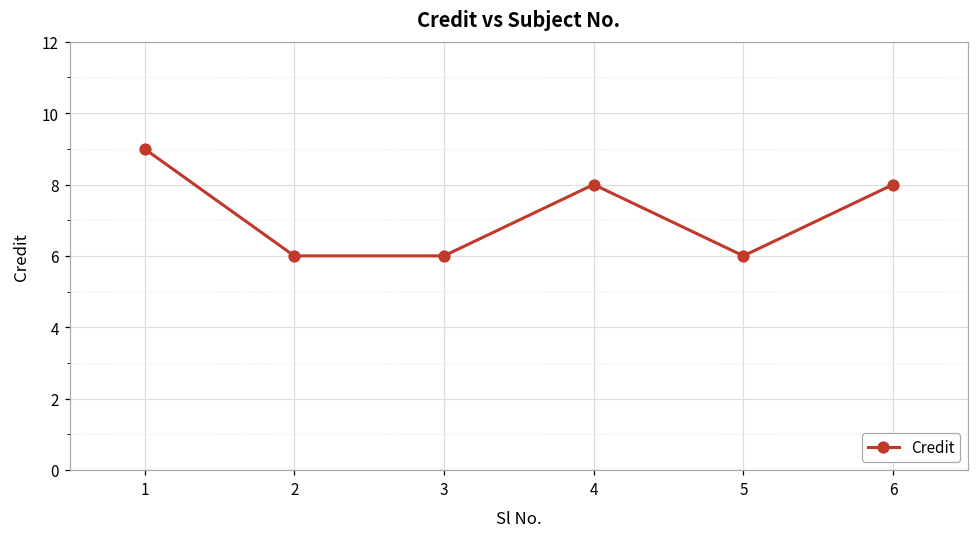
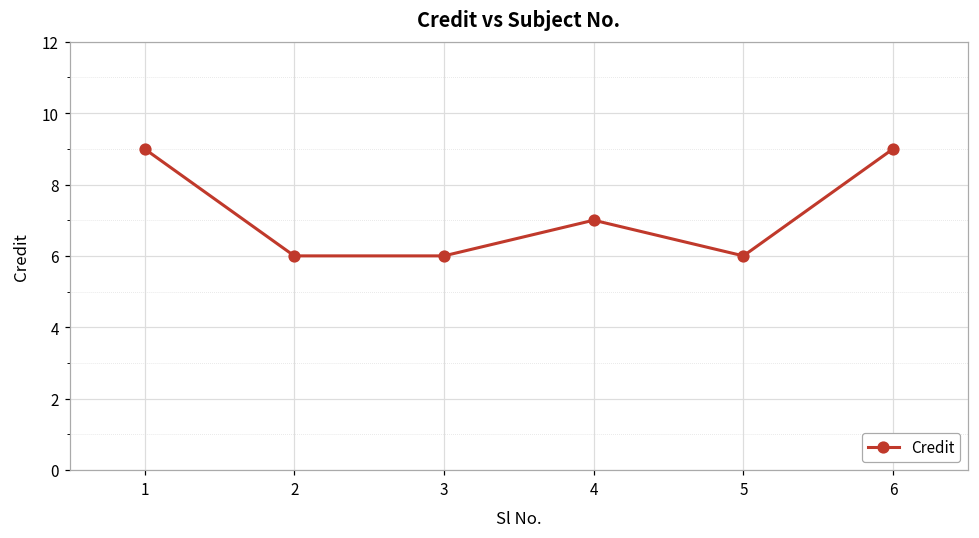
4: 8 -> 7
6: 8 -> 9
